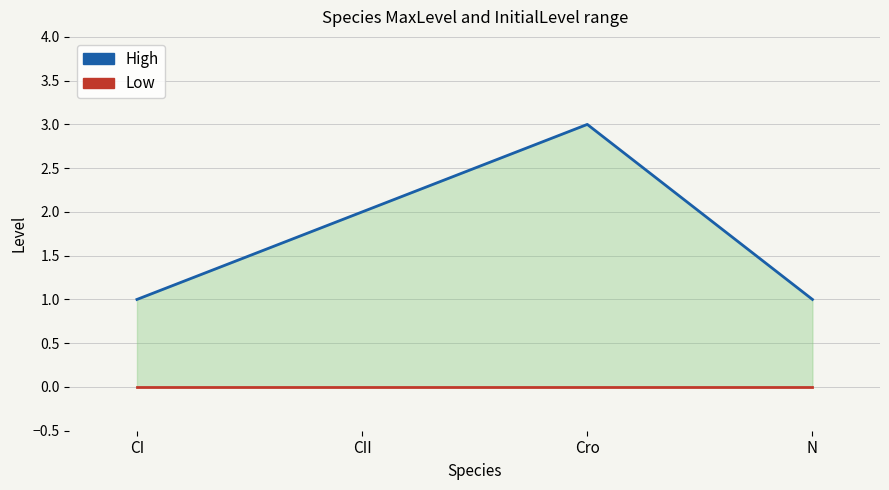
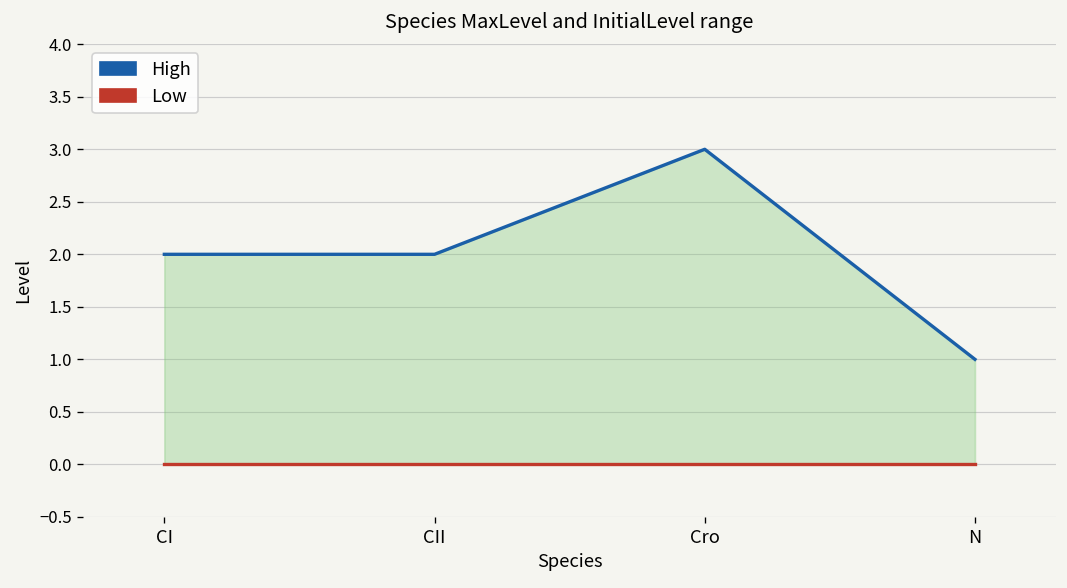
High, CI: 1 -> 2
